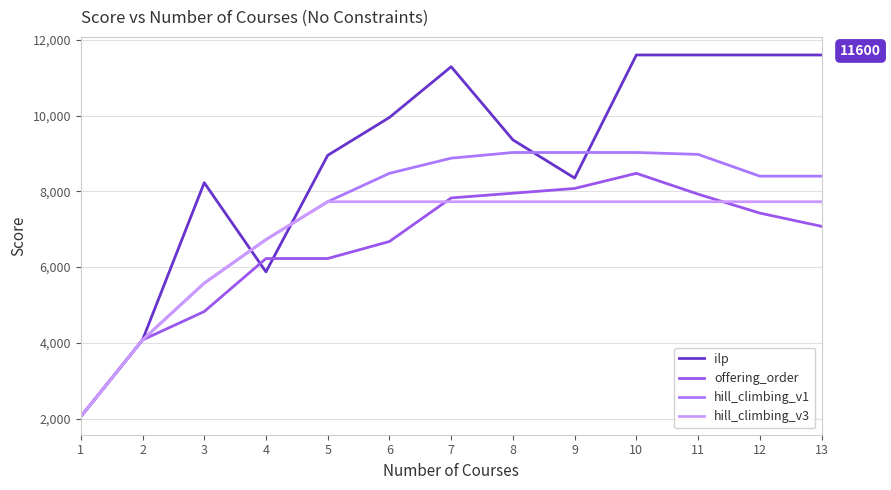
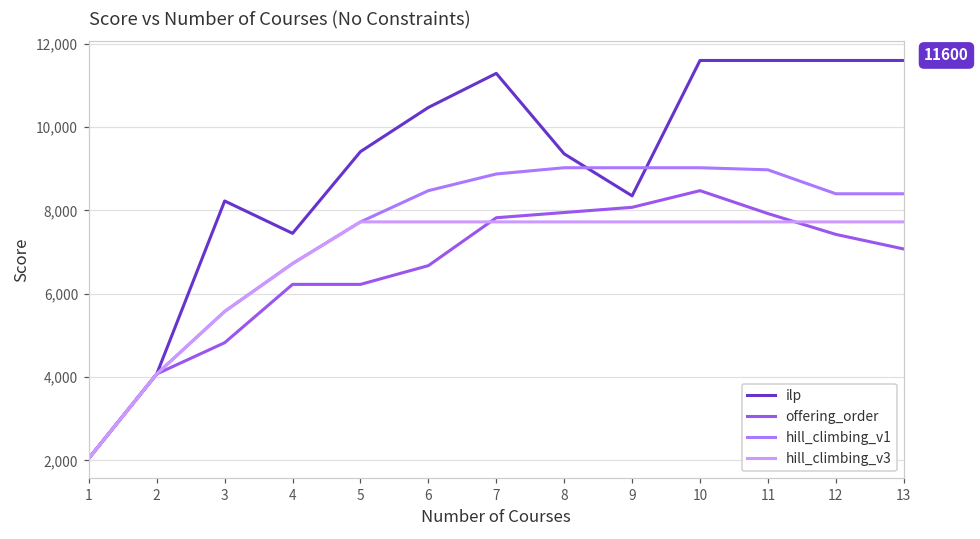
ilp, 4: 5,900 -> 7,500
ilp, 5: 9,000 -> 9,400
ilp, 6: 10,000 -> 10,500
